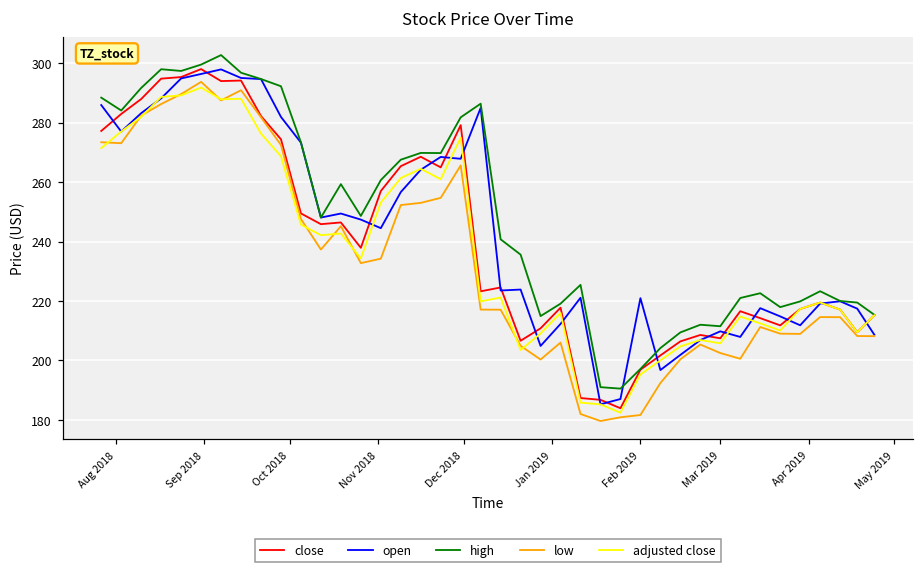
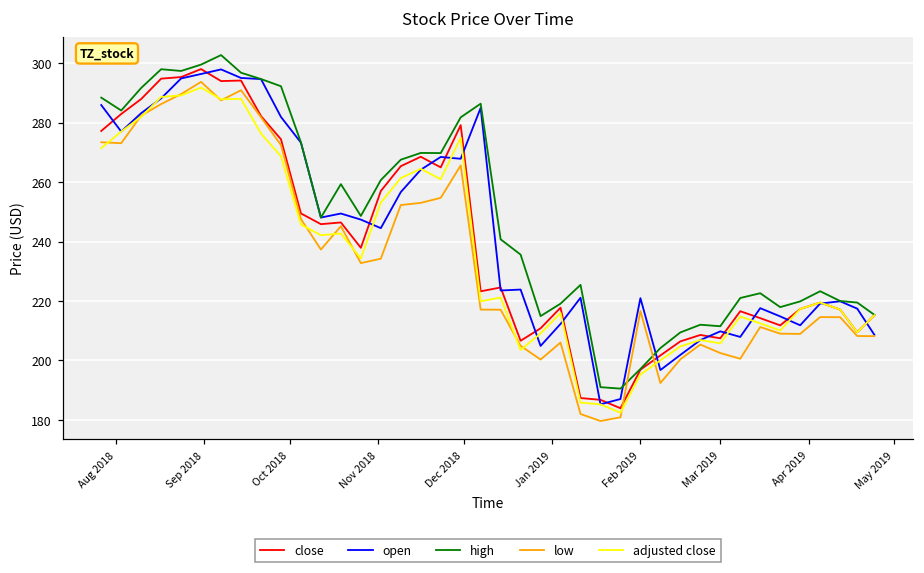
low, Feb 2019: 182 -> 217
